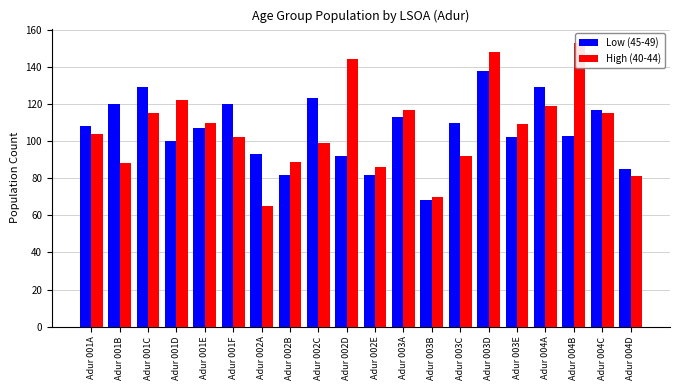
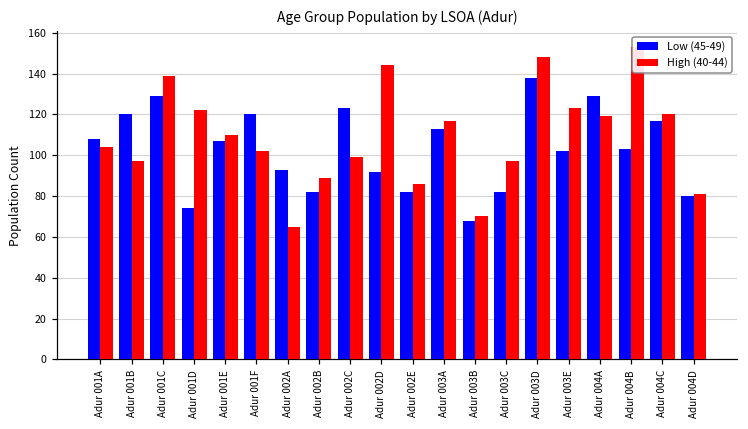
High (40-44), Adur 001B: 88 -> 97
High (40-44), Adur 001C: 115 -> 139
Low (45-49), Adur 001D: 100 -> 74
Low (45-49), Adur 003C: 110 -> 82
High (40-44), Adur 003C: 92 -> 97
High (40-44), Adur 003E: 109 -> 123
High (40-44), Adur 004C: 115 -> 120
Low (45-49), Adur 004D: 85 -> 80
